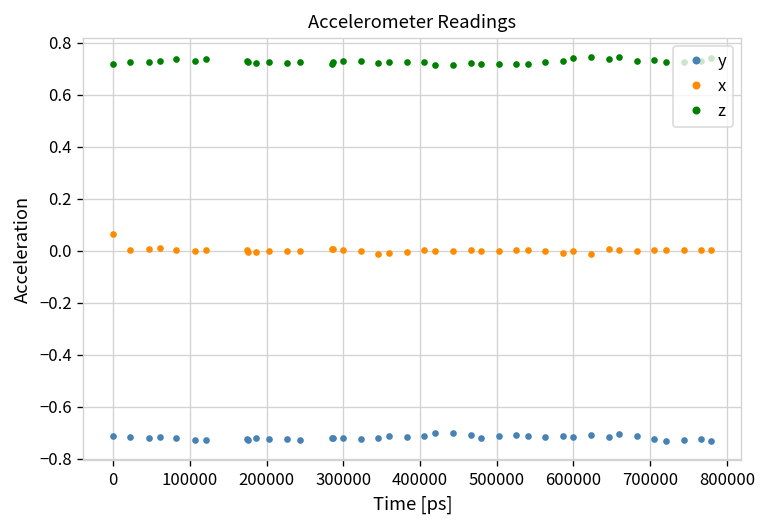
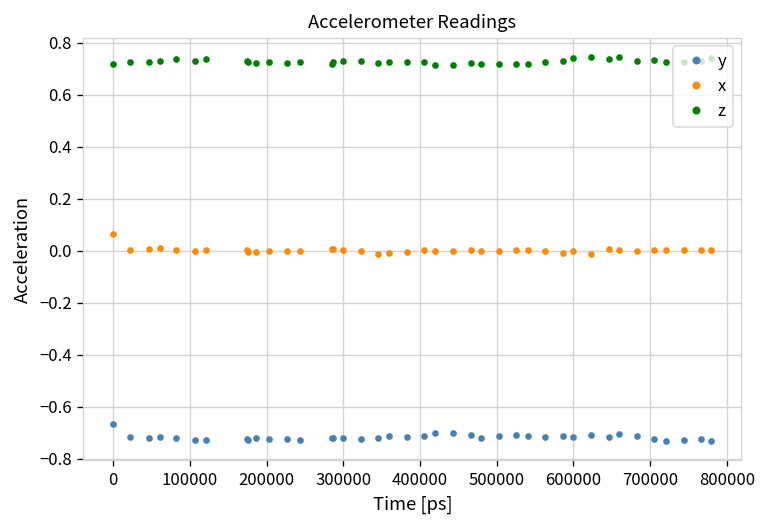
y, 0: -0.71 -> -0.67
